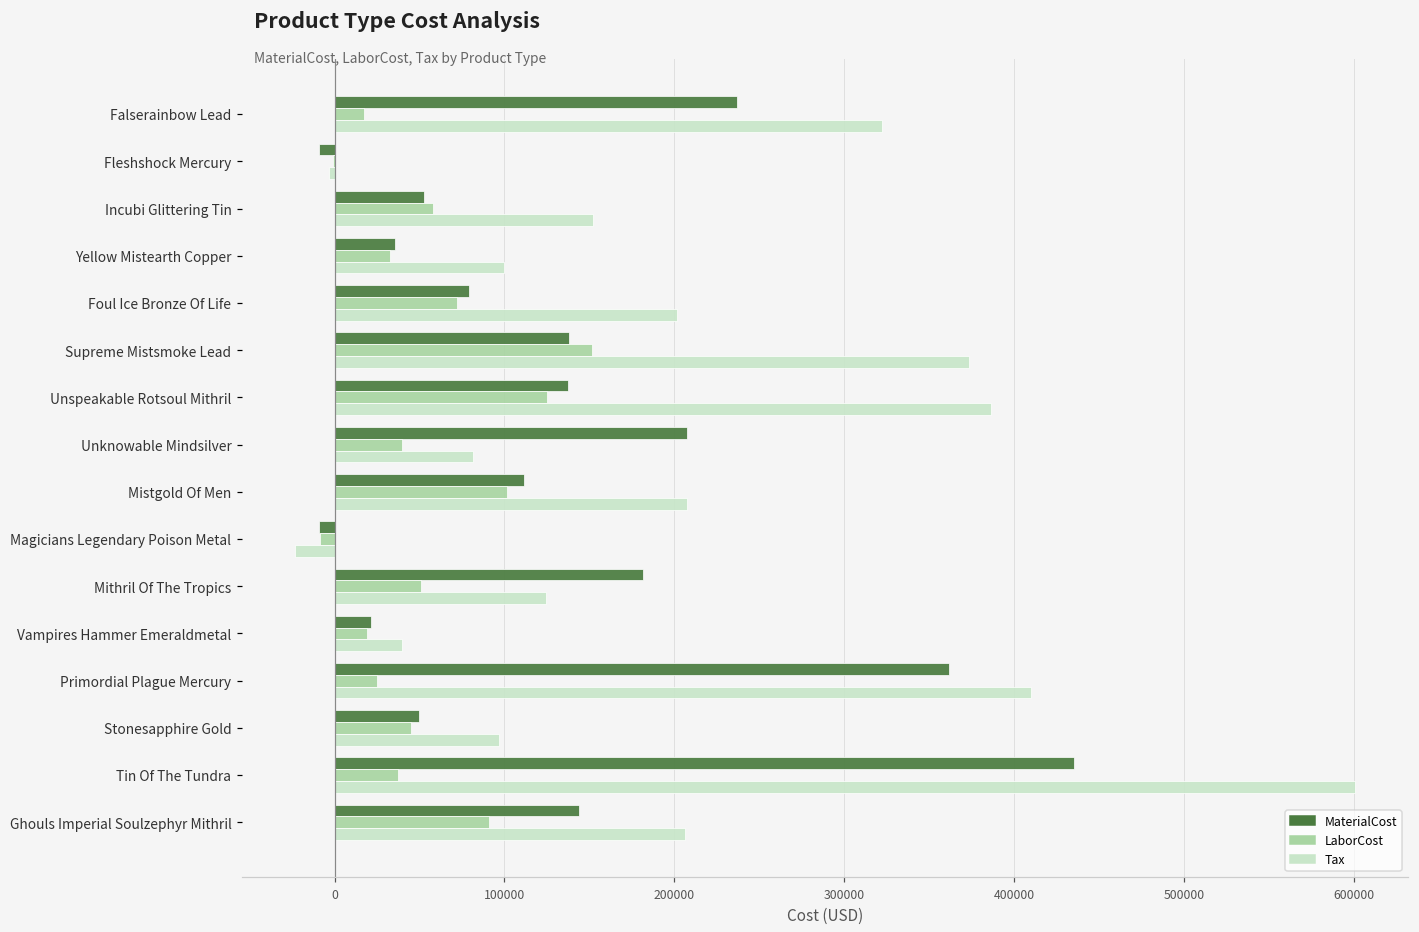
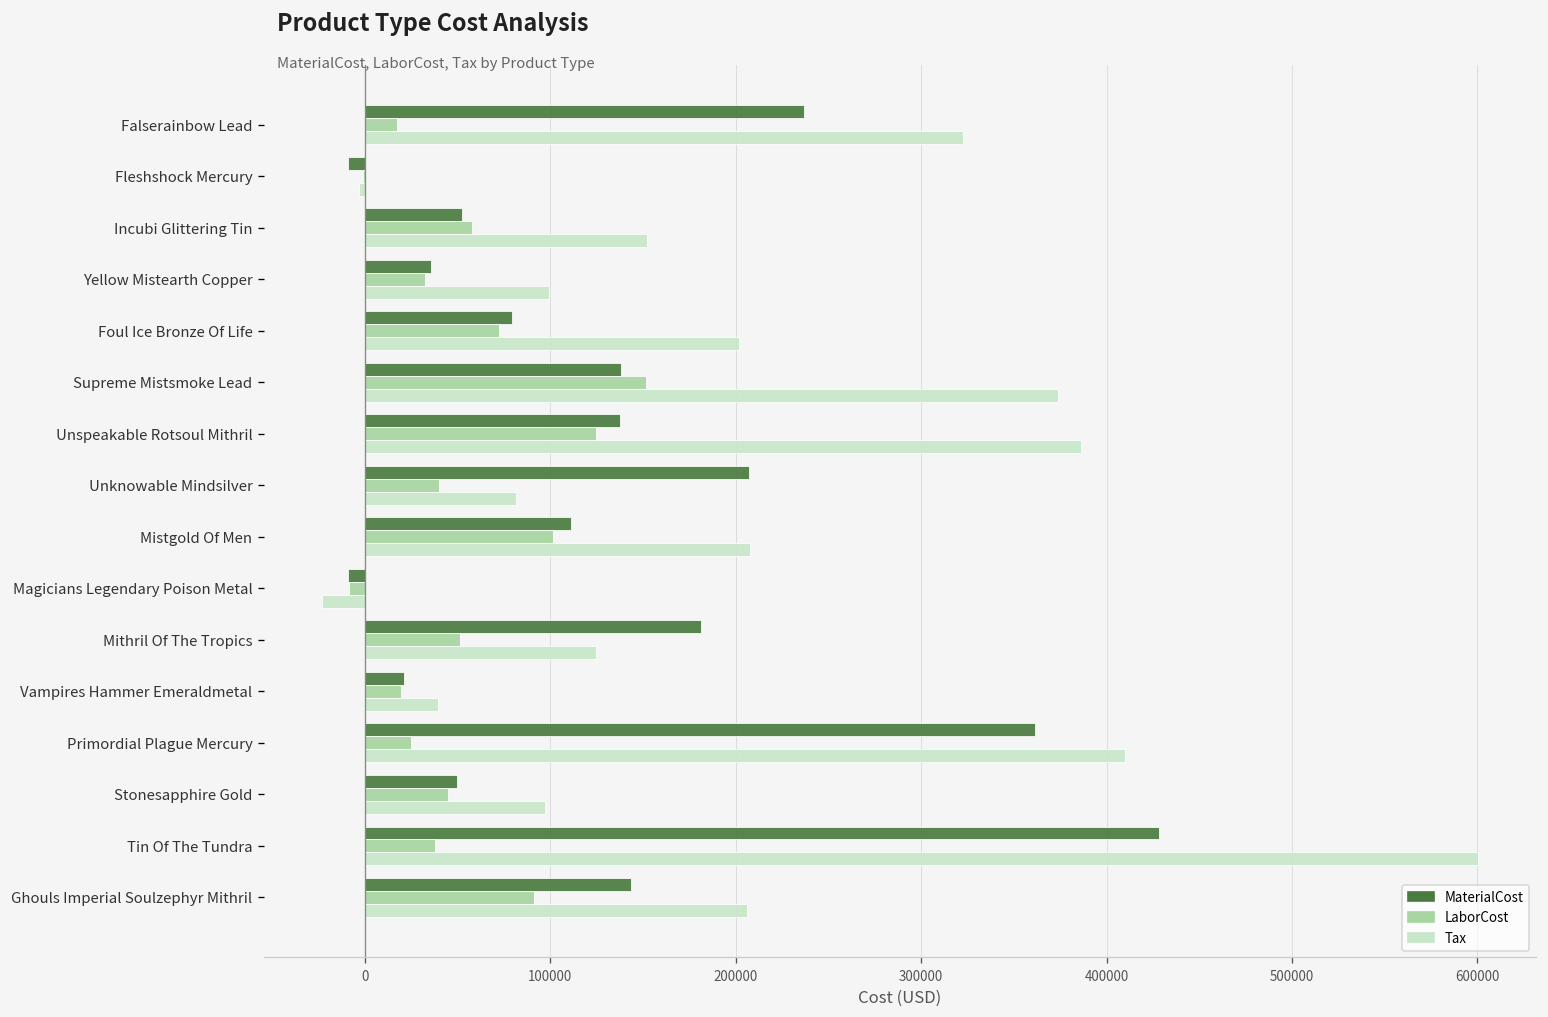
MaterialCost, Tin Of The Tundra: 435000 -> 429000
